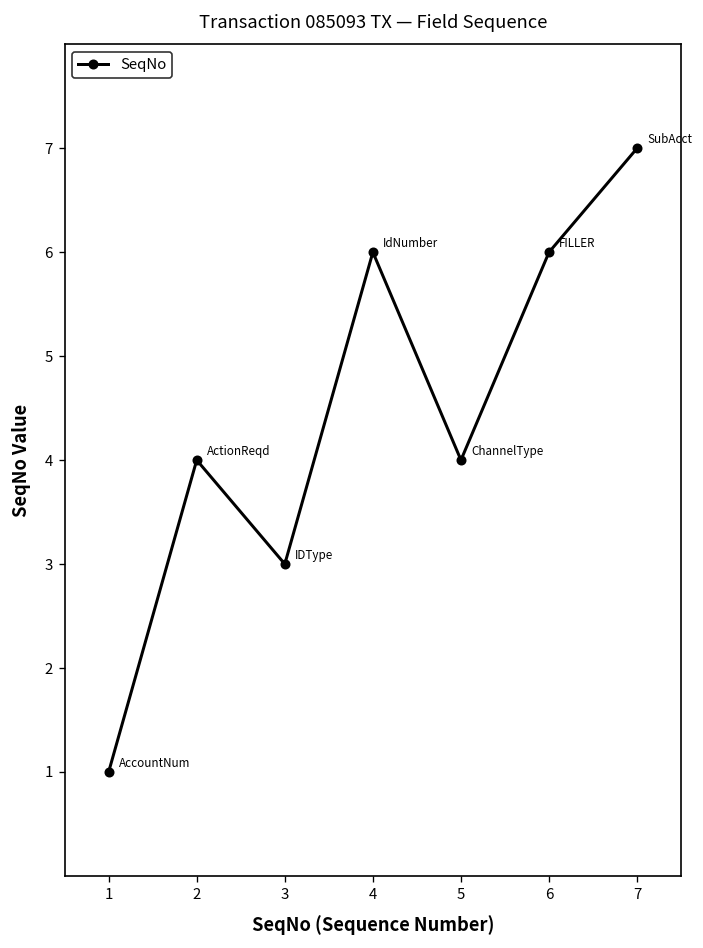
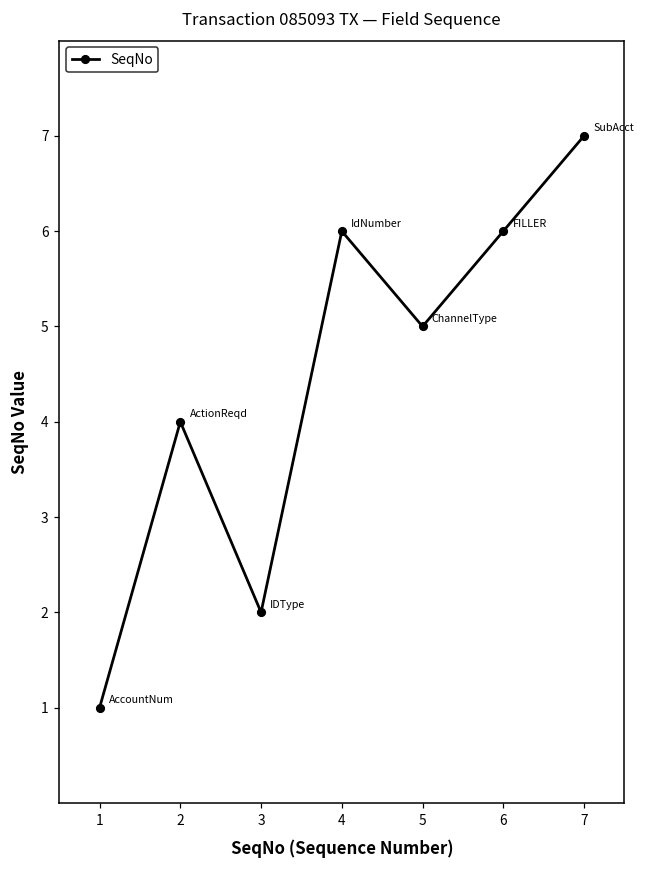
3: 3 -> 2
5: 4 -> 5
